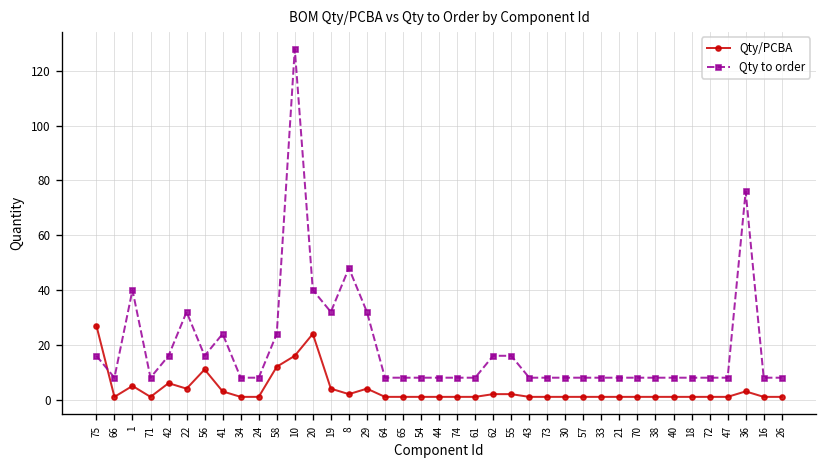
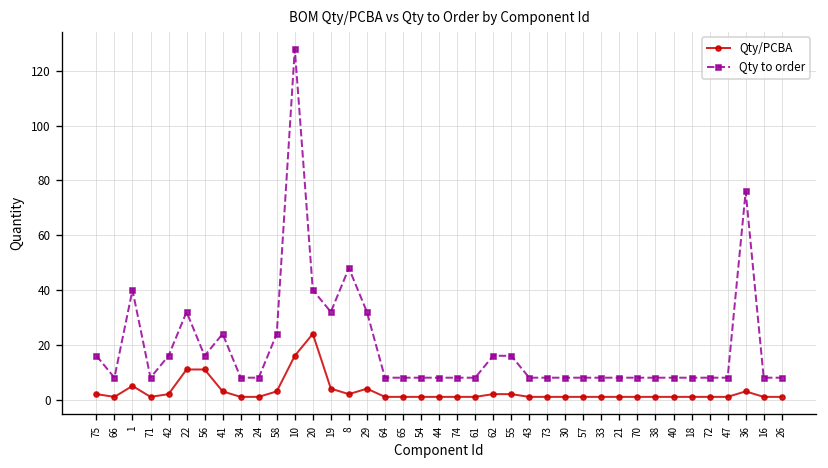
Qty/PCBA, 75: 27 -> 2
Qty/PCBA, 42: 6 -> 2
Qty/PCBA, 22: 4 -> 11
Qty/PCBA, 58: 12 -> 3
